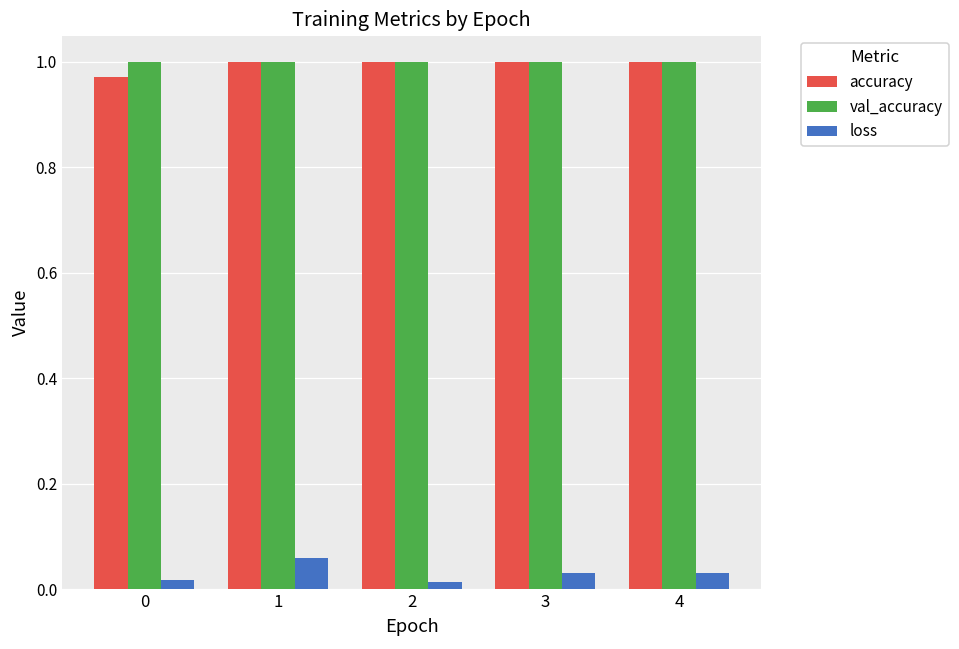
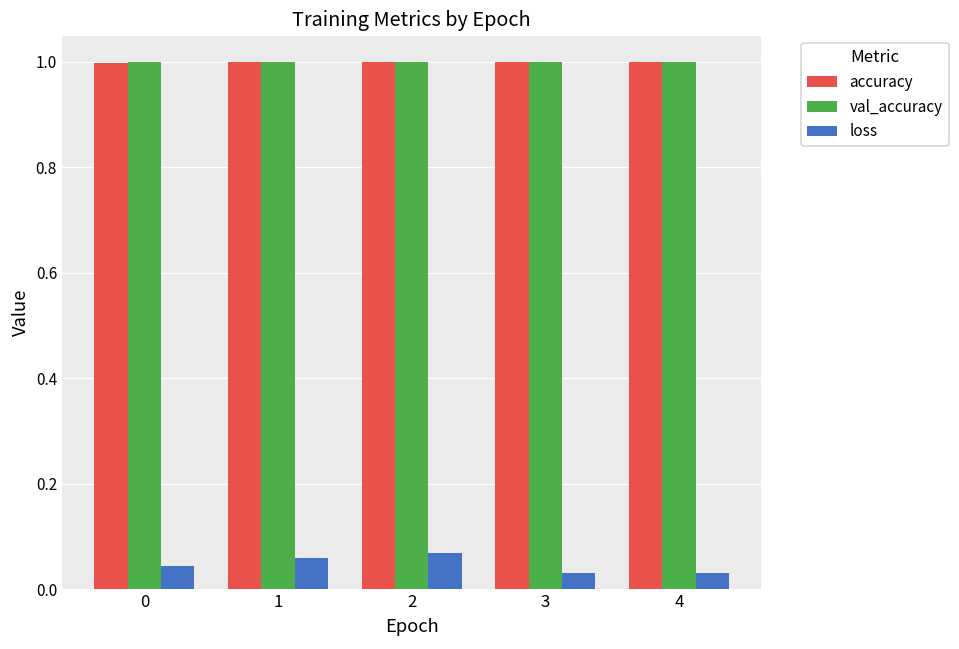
accuracy, 0: 0.97 -> 1.00
loss, 0: 0.02 -> 0.04
loss, 2: 0.01 -> 0.07
